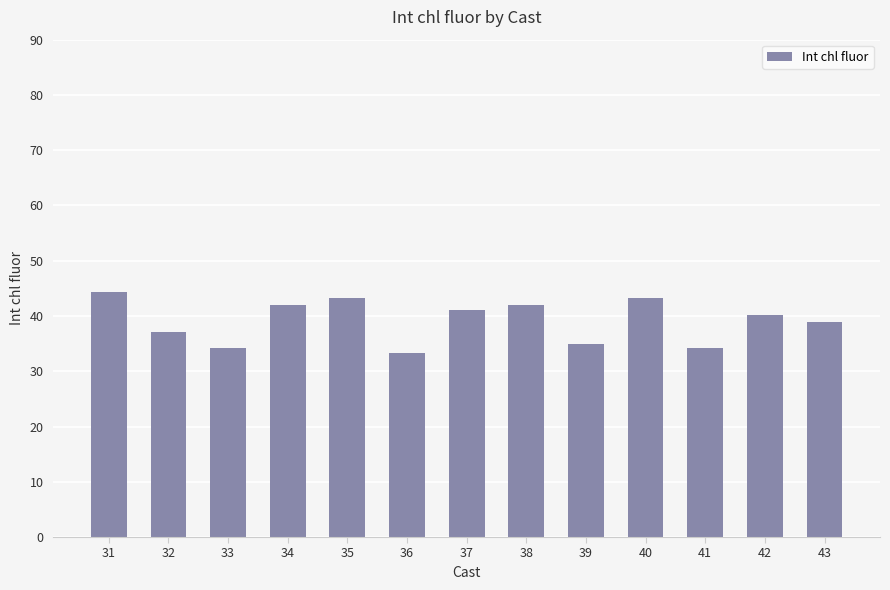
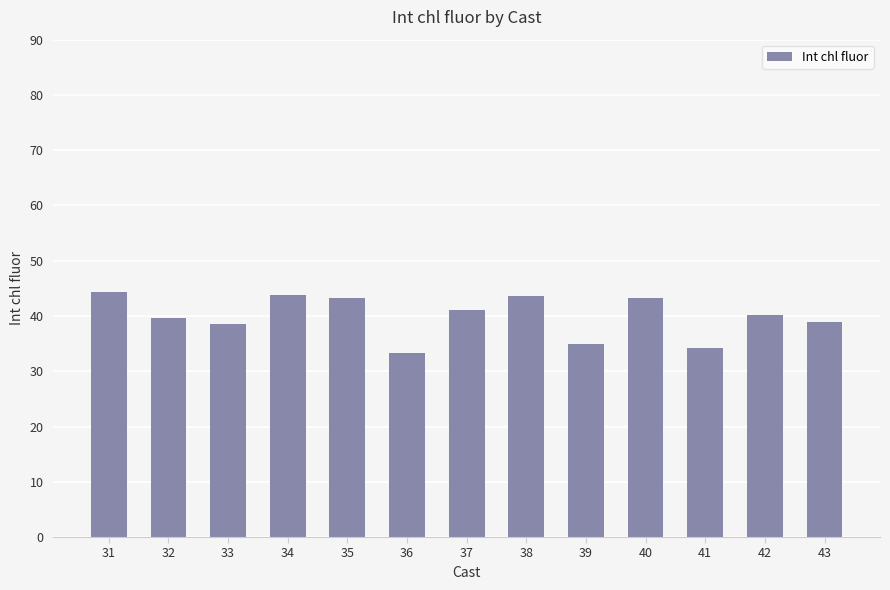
32: 37 -> 40
33: 34 -> 38
34: 42 -> 44
38: 42 -> 44
